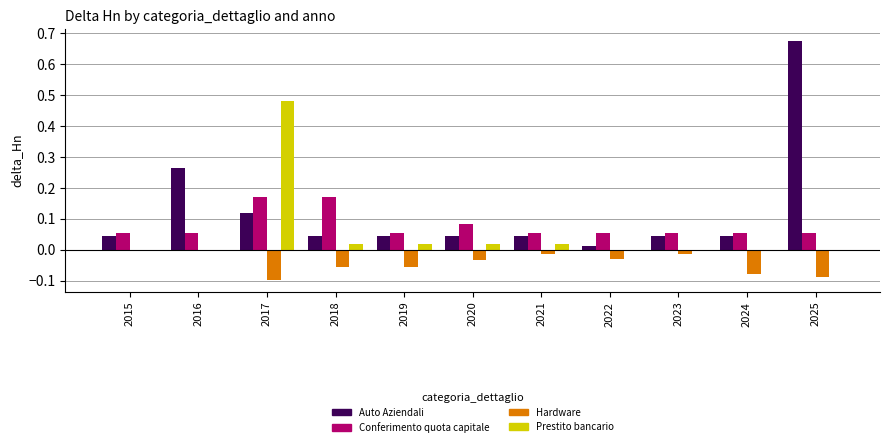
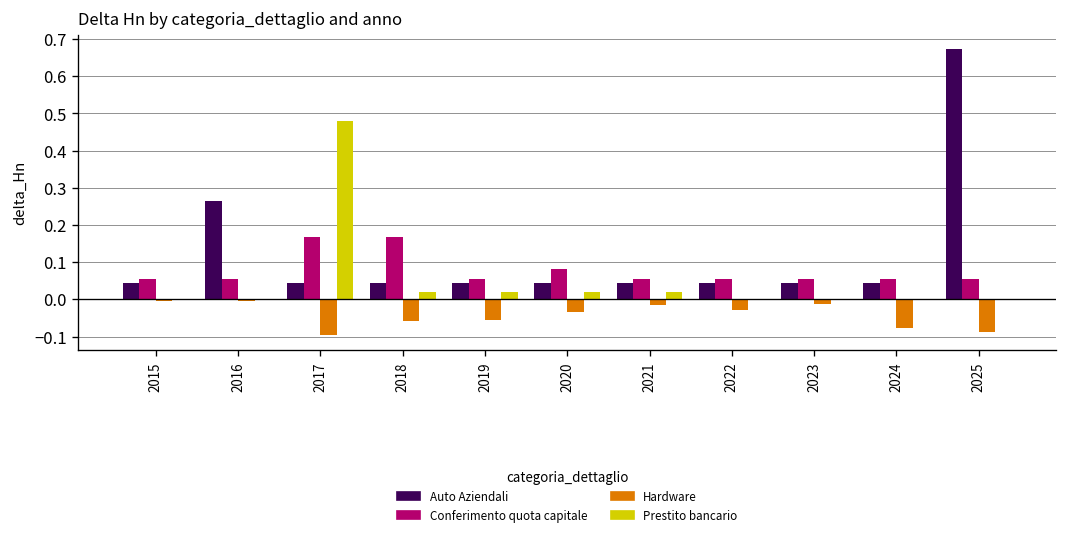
Auto Aziendali, 2017: 0.12 -> 0.04
Auto Aziendali, 2022: 0.01 -> 0.04
